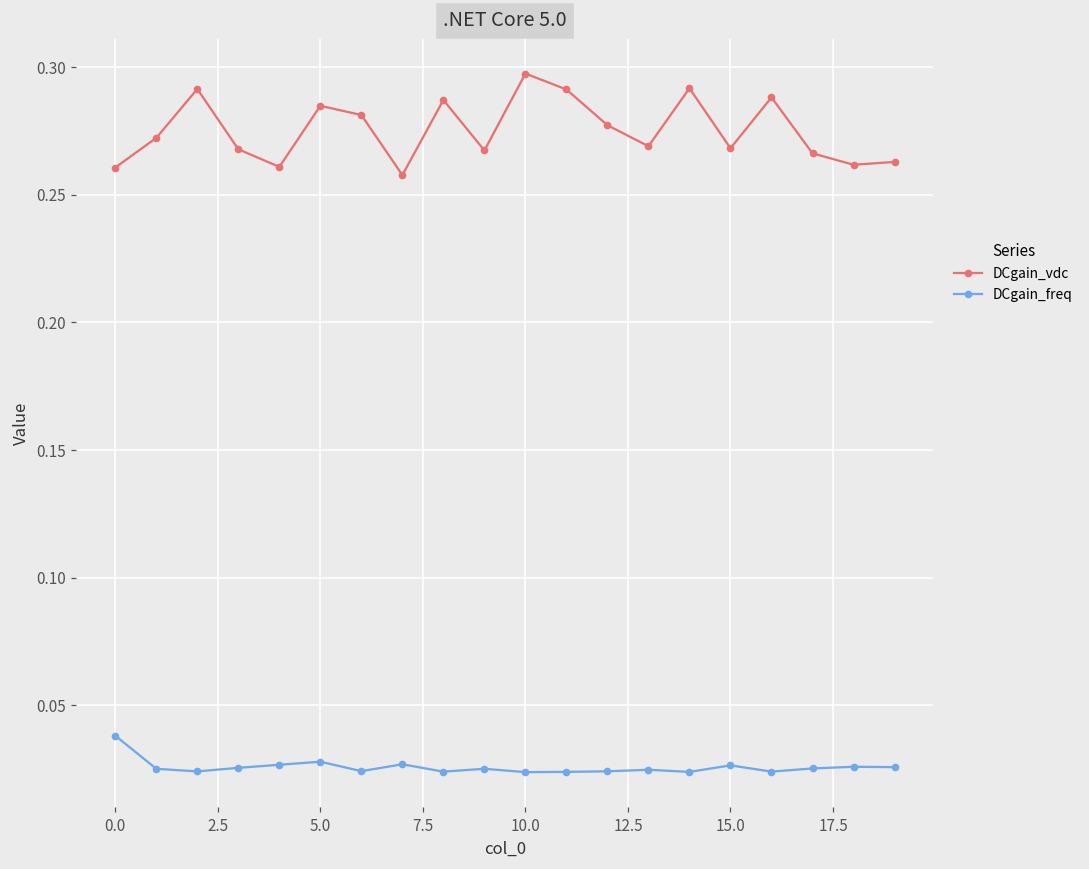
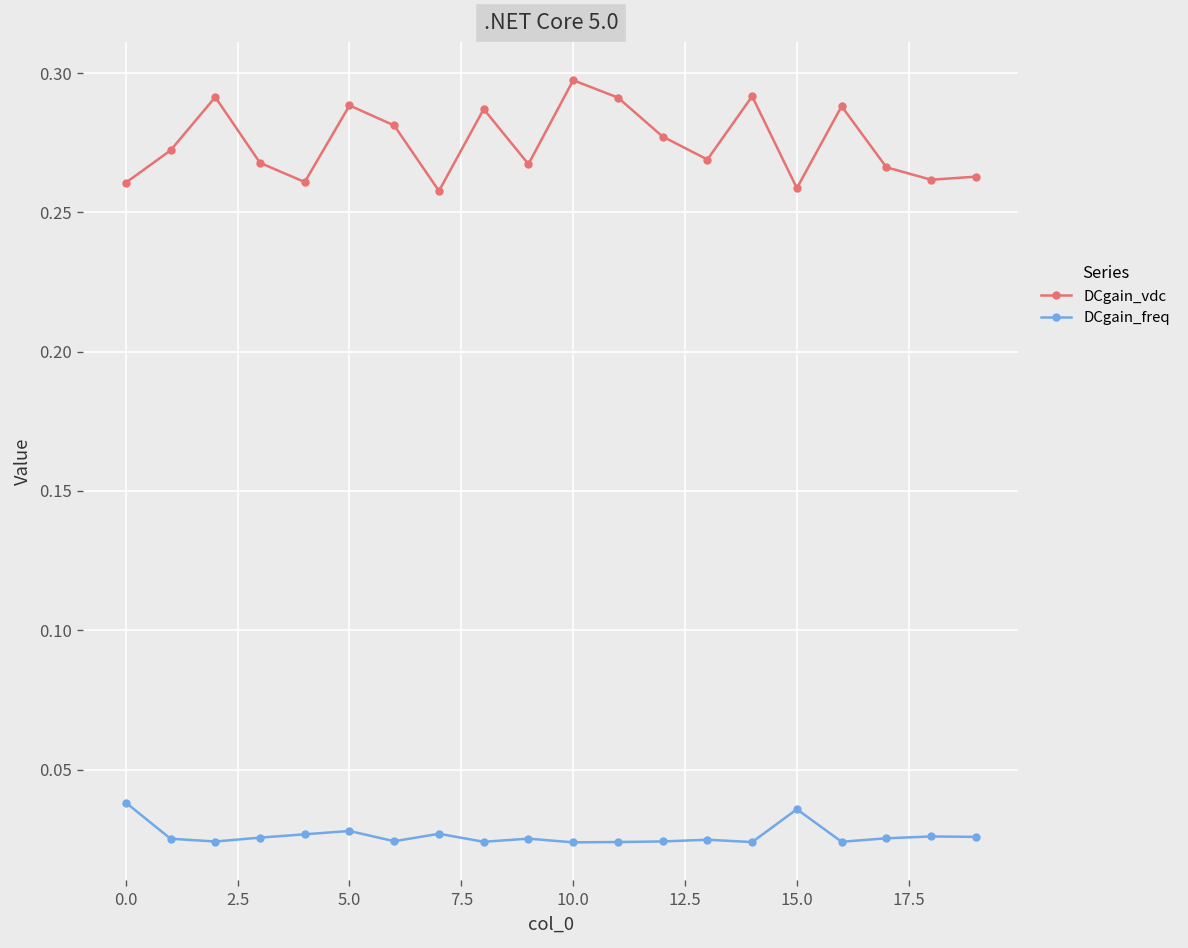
DCgain_vdc, 5.0: 0.285 -> 0.288
DCgain_vdc, 15.0: 0.268 -> 0.259
DCgain_freq, 15.0: 0.027 -> 0.036
